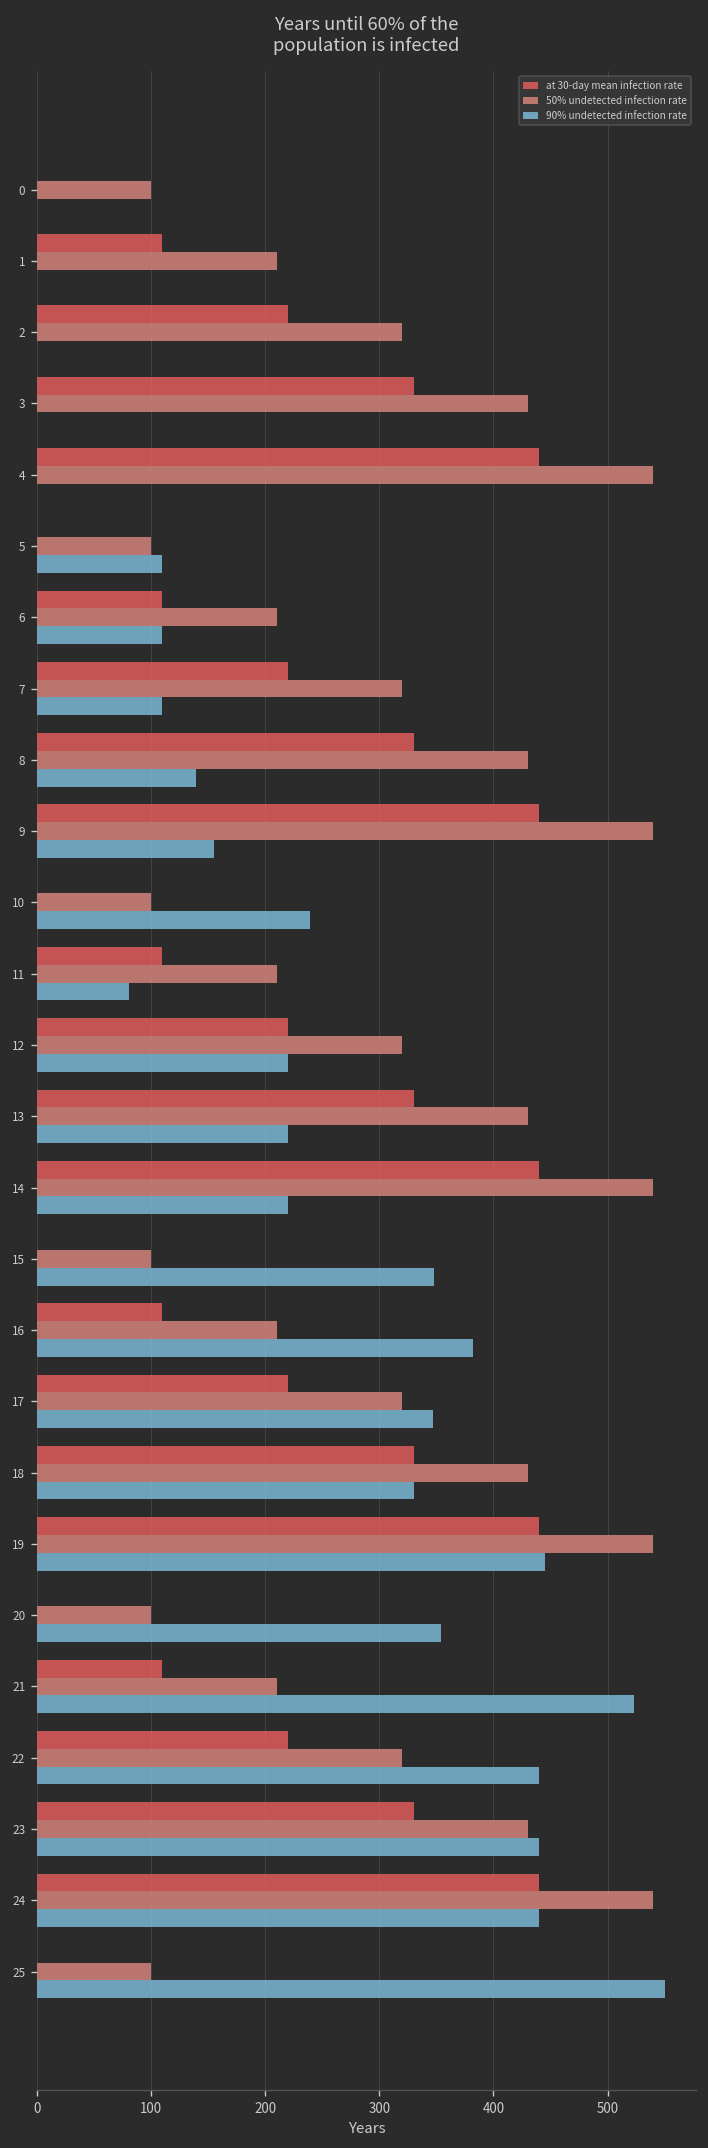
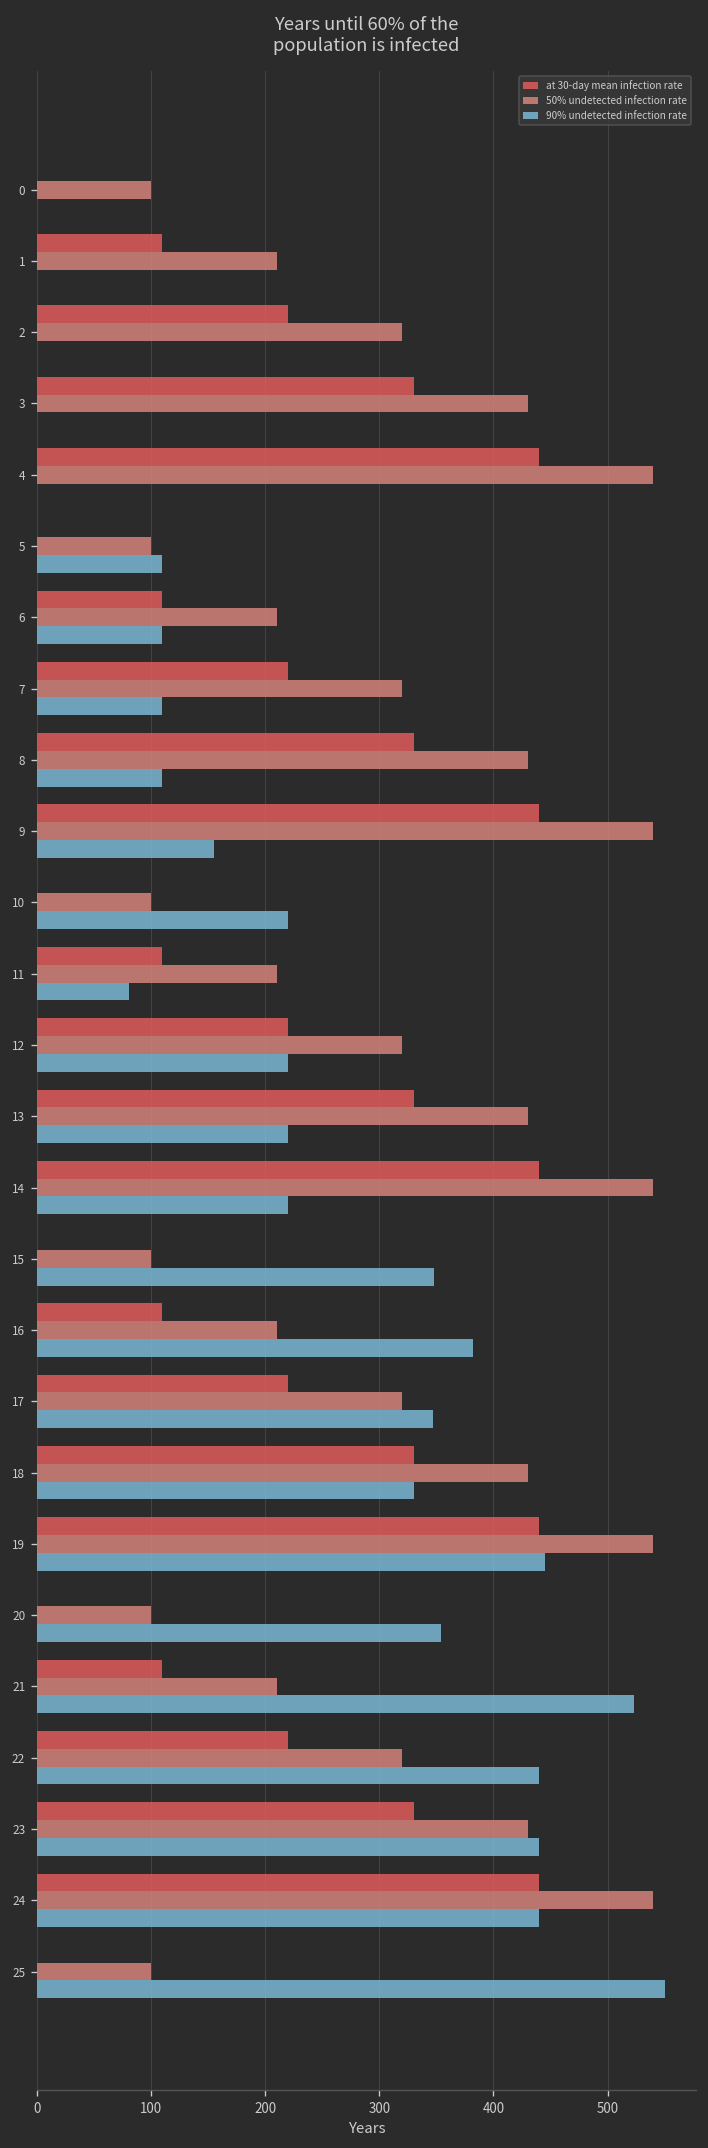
90% undetected infection rate, 8: 140 -> 110
90% undetected infection rate, 10: 240 -> 220
